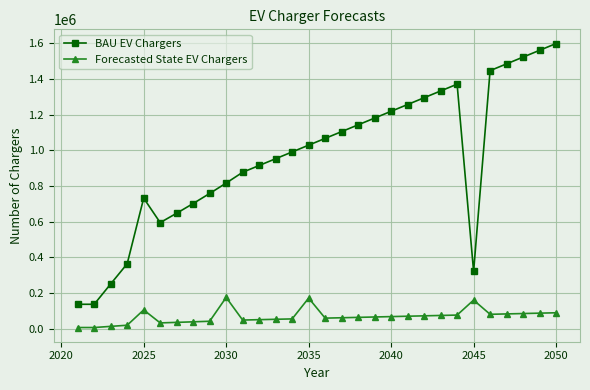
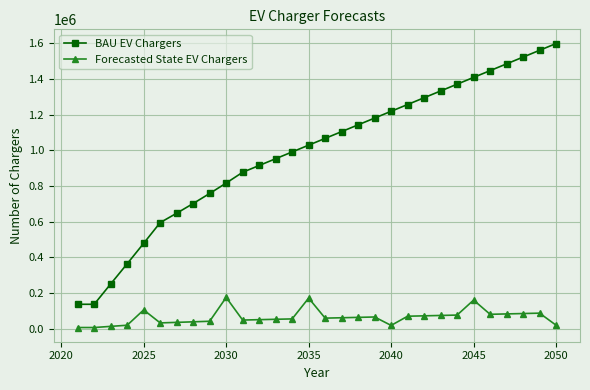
BAU EV Chargers, 2025: 730000 -> 480000
Forecasted State EV Chargers, 2040: 70000 -> 20000
BAU EV Chargers, 2045: 320000 -> 1410000
Forecasted State EV Chargers, 2050: 90000 -> 20000
